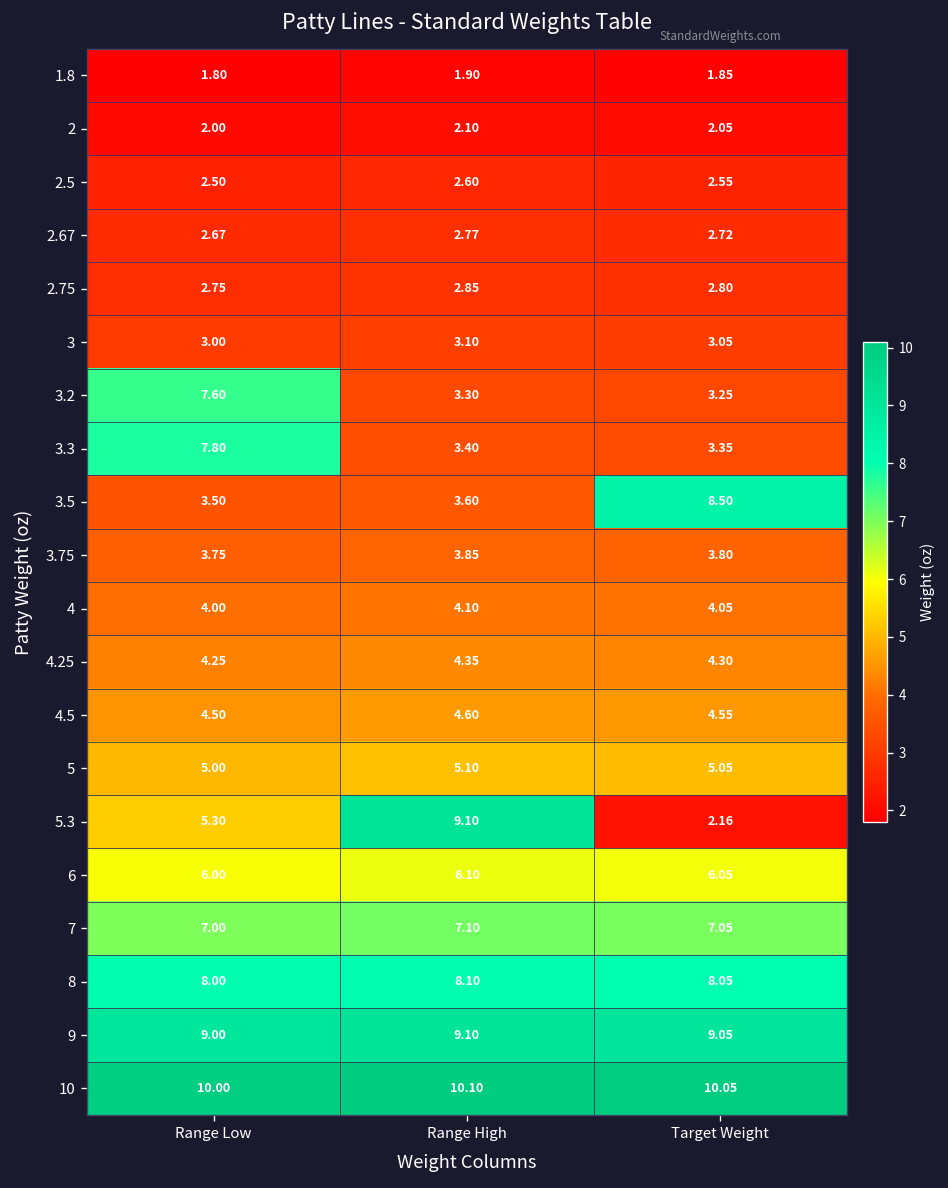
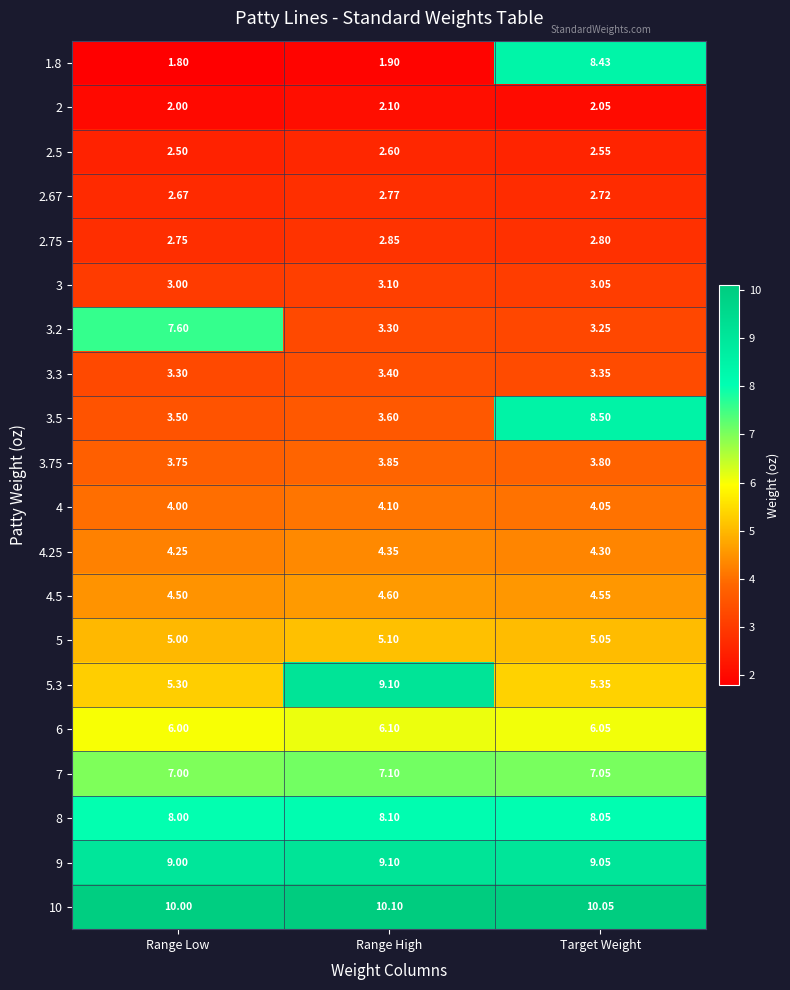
1.8, Target Weight: 1.85 -> 8.43
3.3, Range Low: 7.80 -> 3.30
5.3, Target Weight: 2.16 -> 5.35
